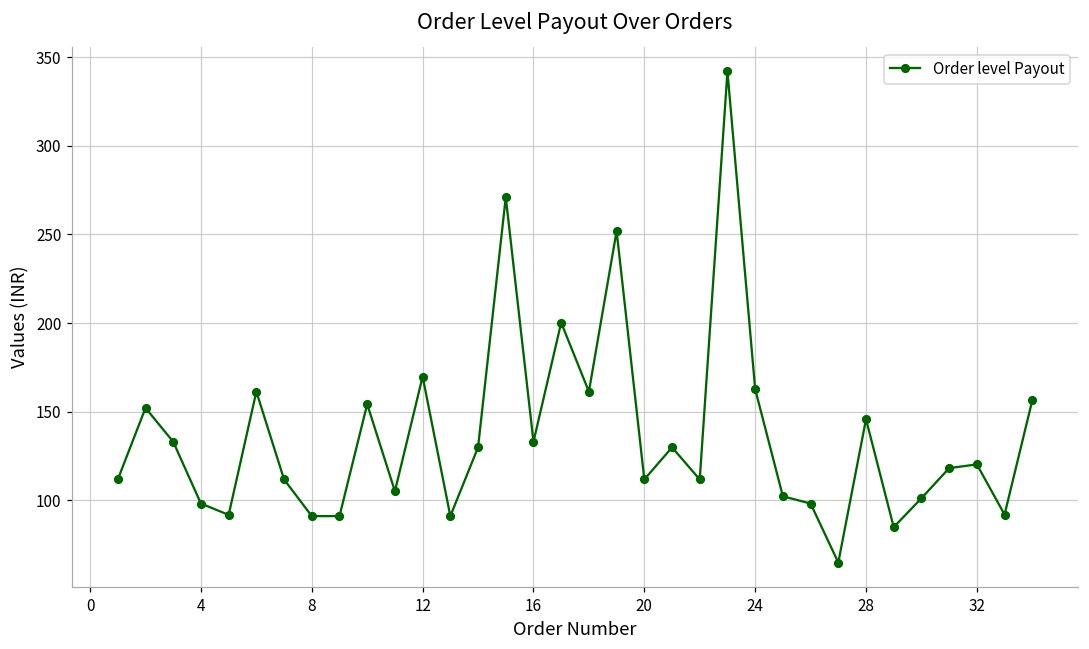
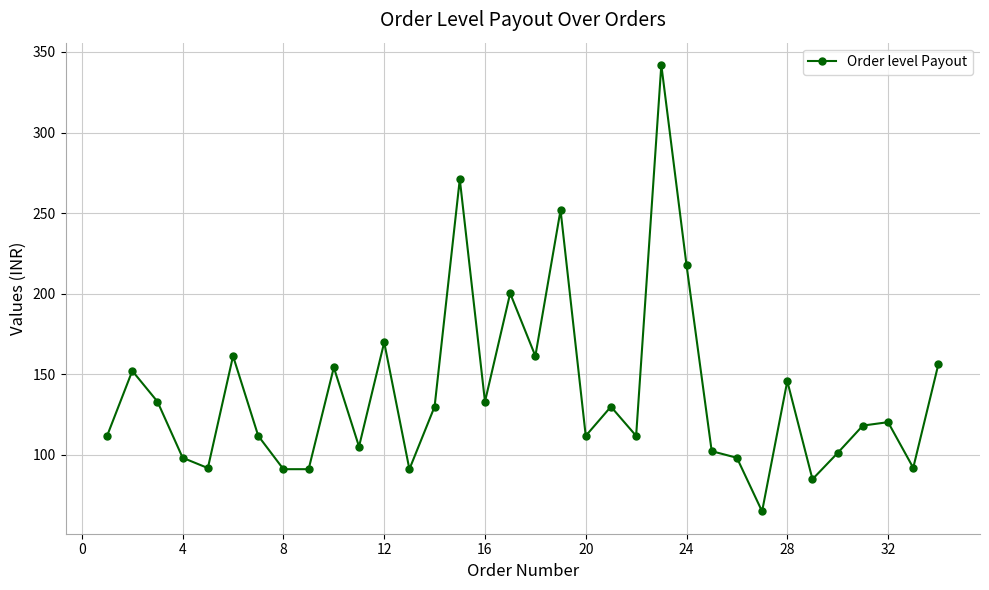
24: 163 -> 218
